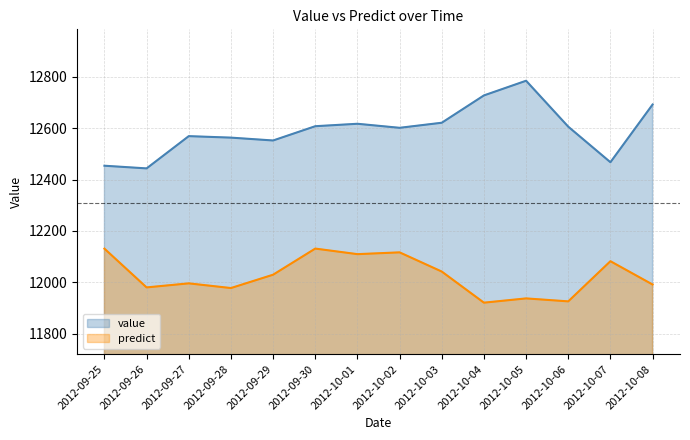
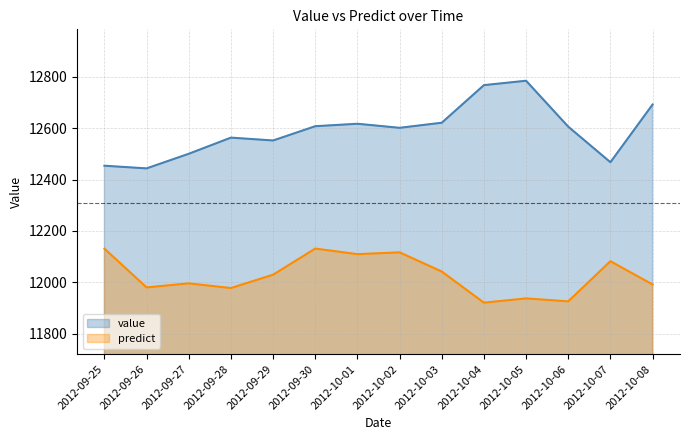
value, 2012-09-27: 12570 -> 12500
value, 2012-10-04: 12730 -> 12770
